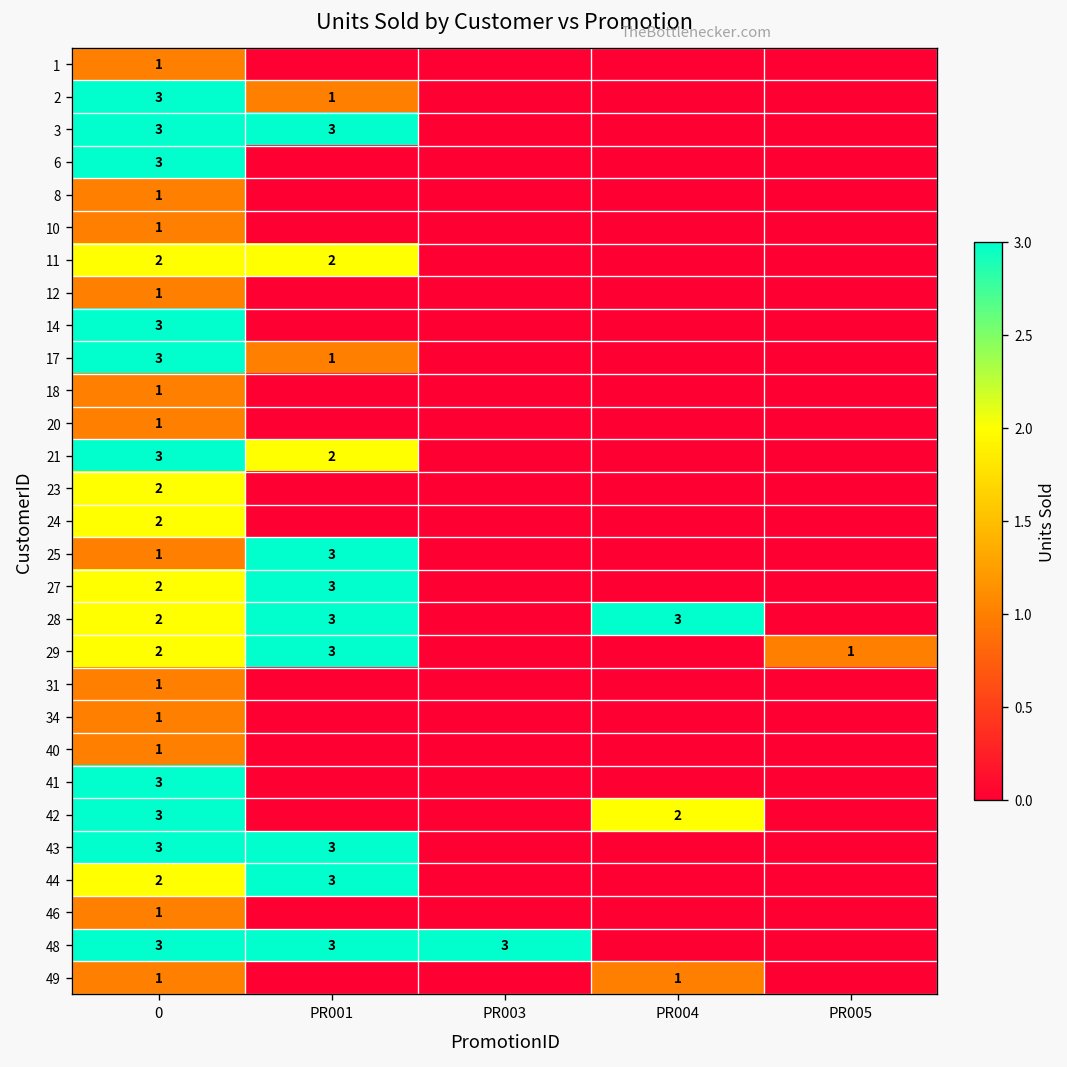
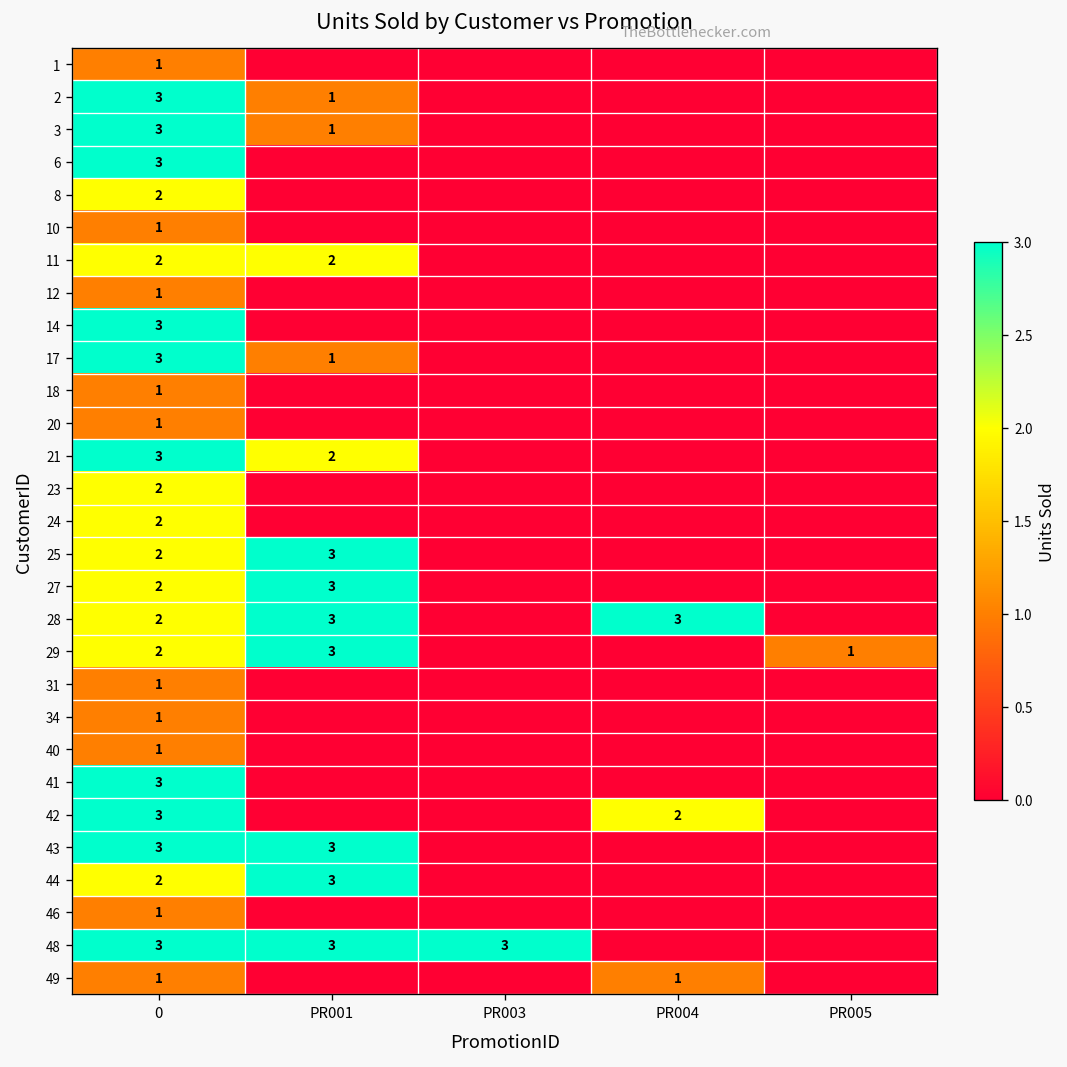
3, PR001: 3 -> 1
8, 0: 1 -> 2
25, 0: 1 -> 2
